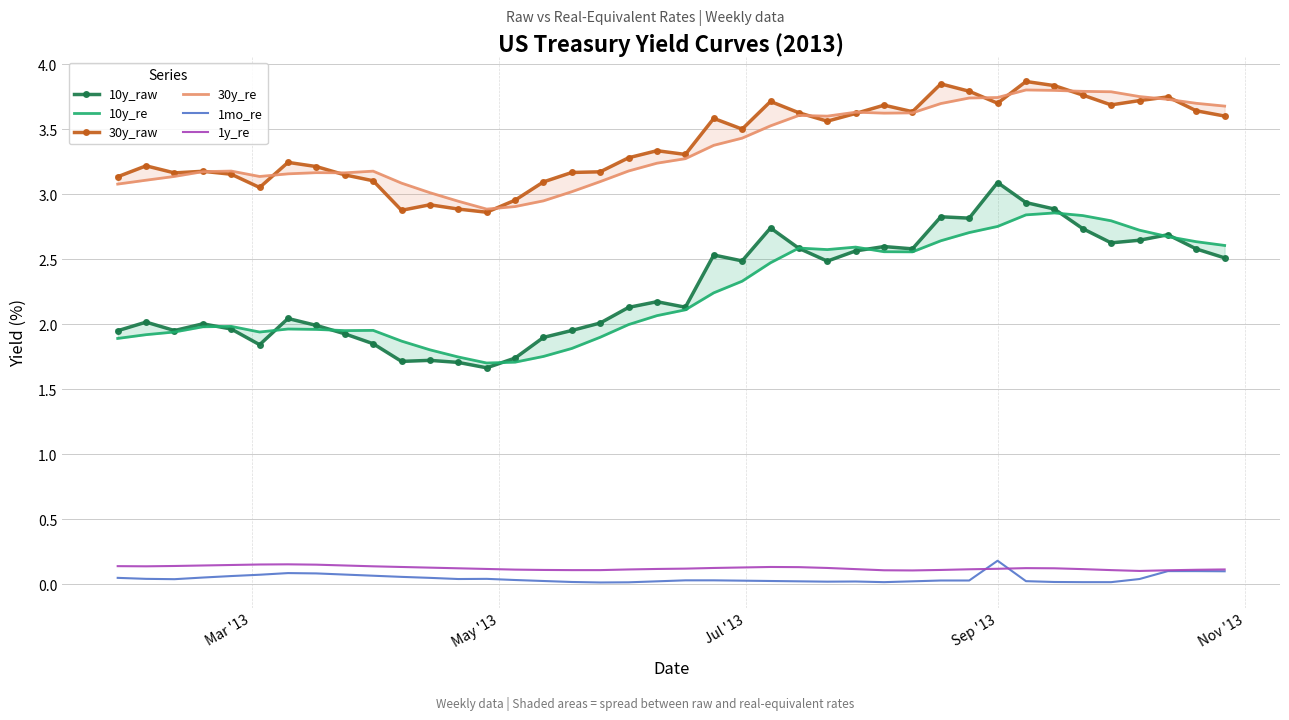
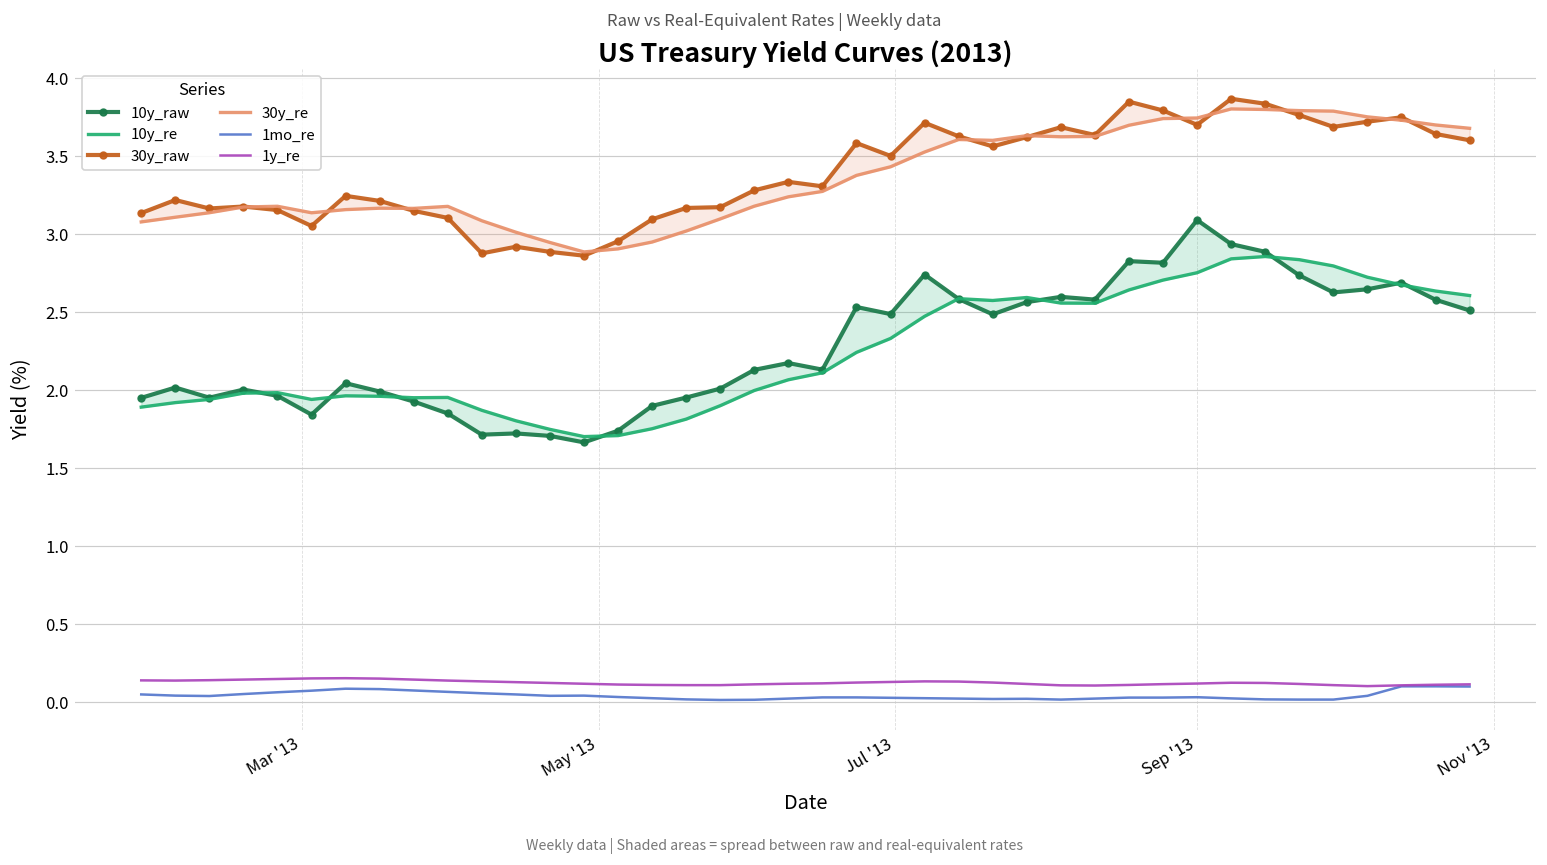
1mo_re, Sep '13: 0.18 -> 0.03
